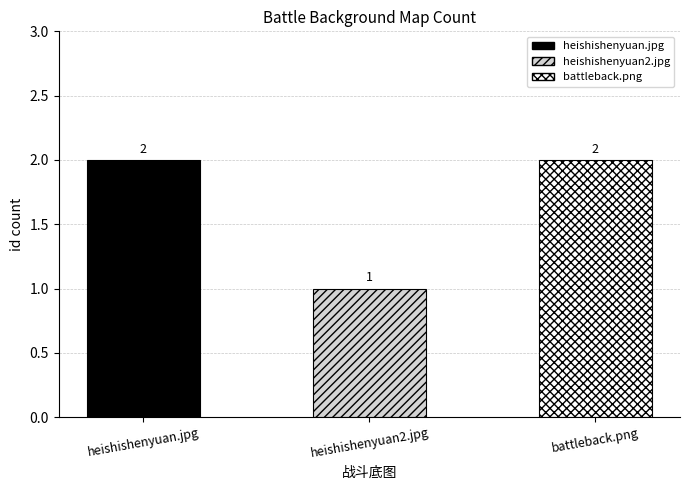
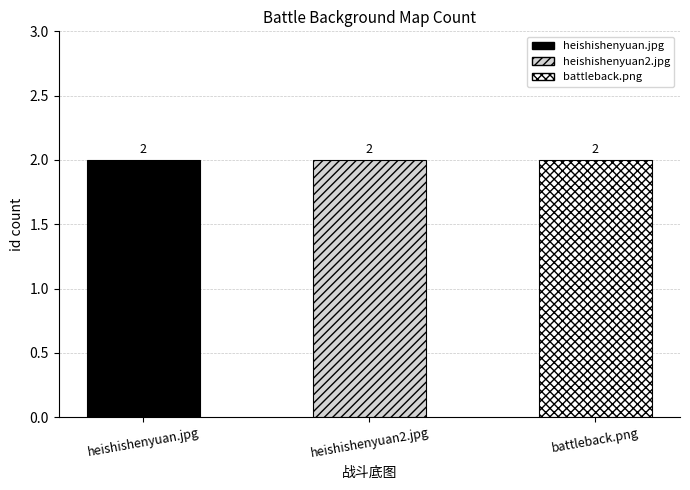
heishishenyuan2.jpg: 1 -> 2
